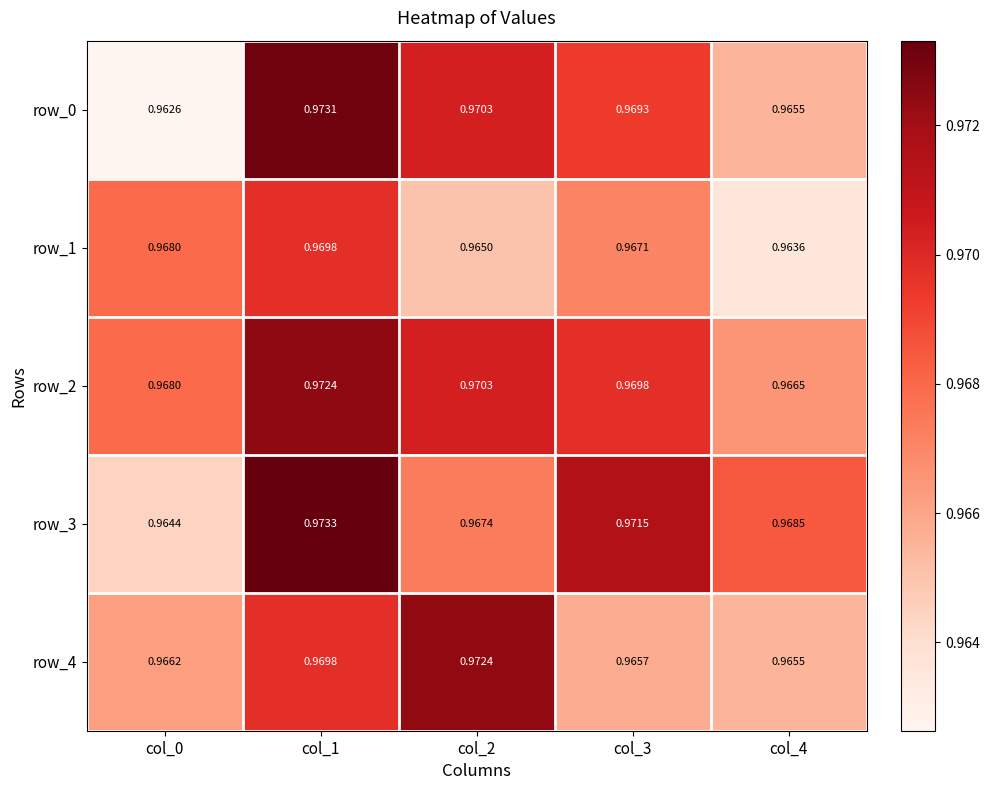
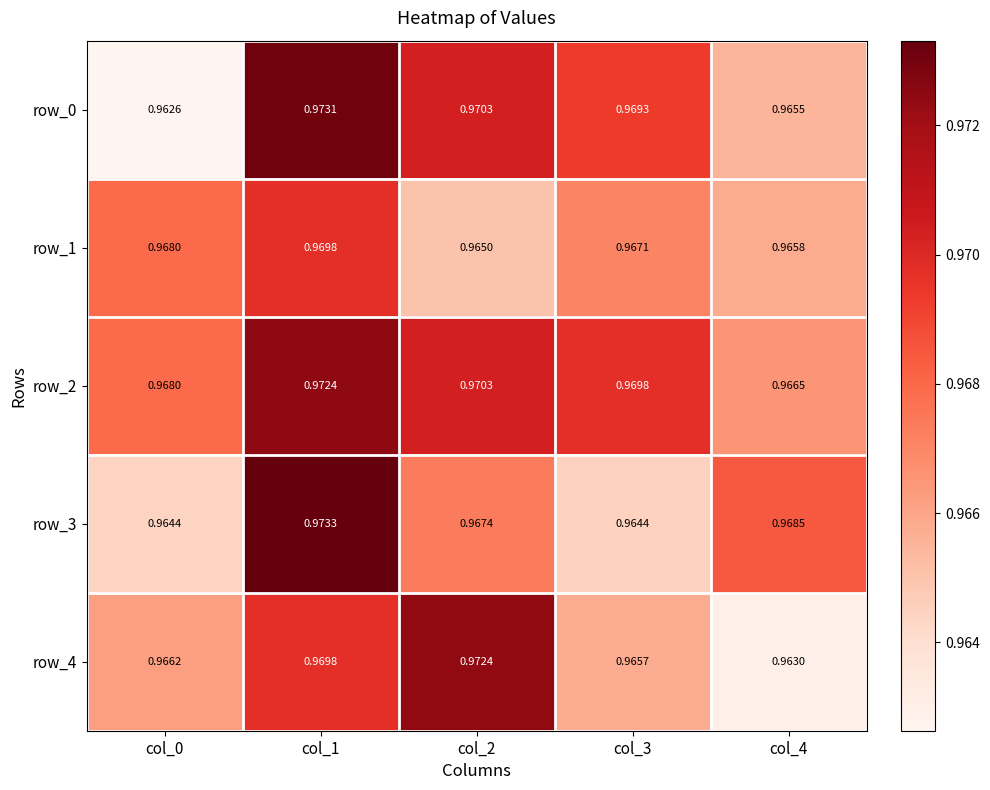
row_1, col_4: 0.9636 -> 0.9658
row_3, col_3: 0.9715 -> 0.9644
row_4, col_4: 0.9655 -> 0.9630
